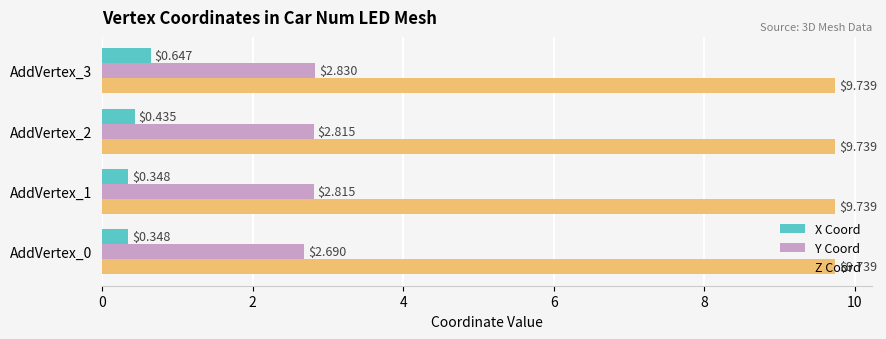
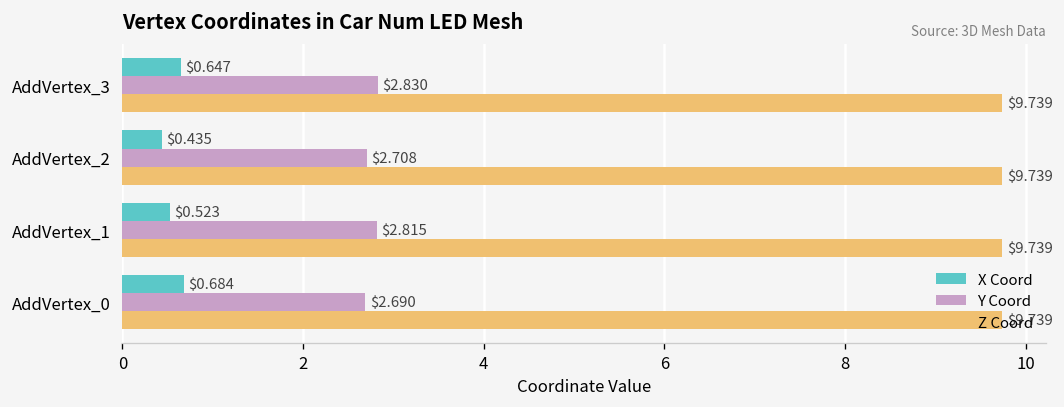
Y Coord, AddVertex_2: $2.815 -> $2.708
X Coord, AddVertex_1: $0.348 -> $0.523
X Coord, AddVertex_0: $0.348 -> $0.684
